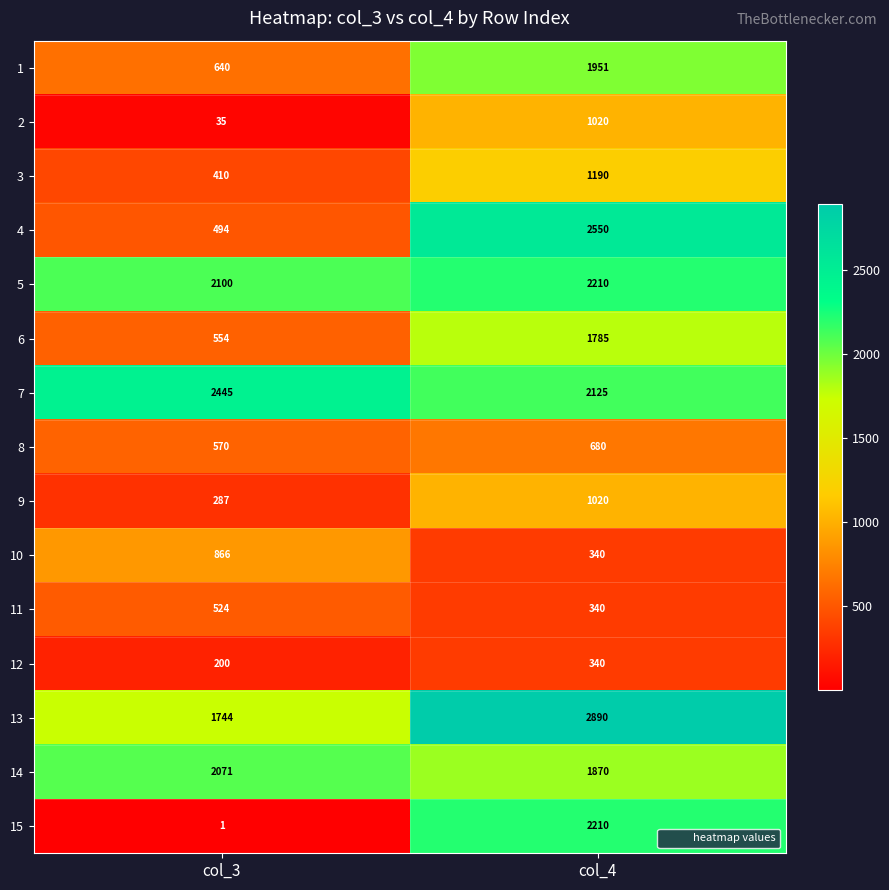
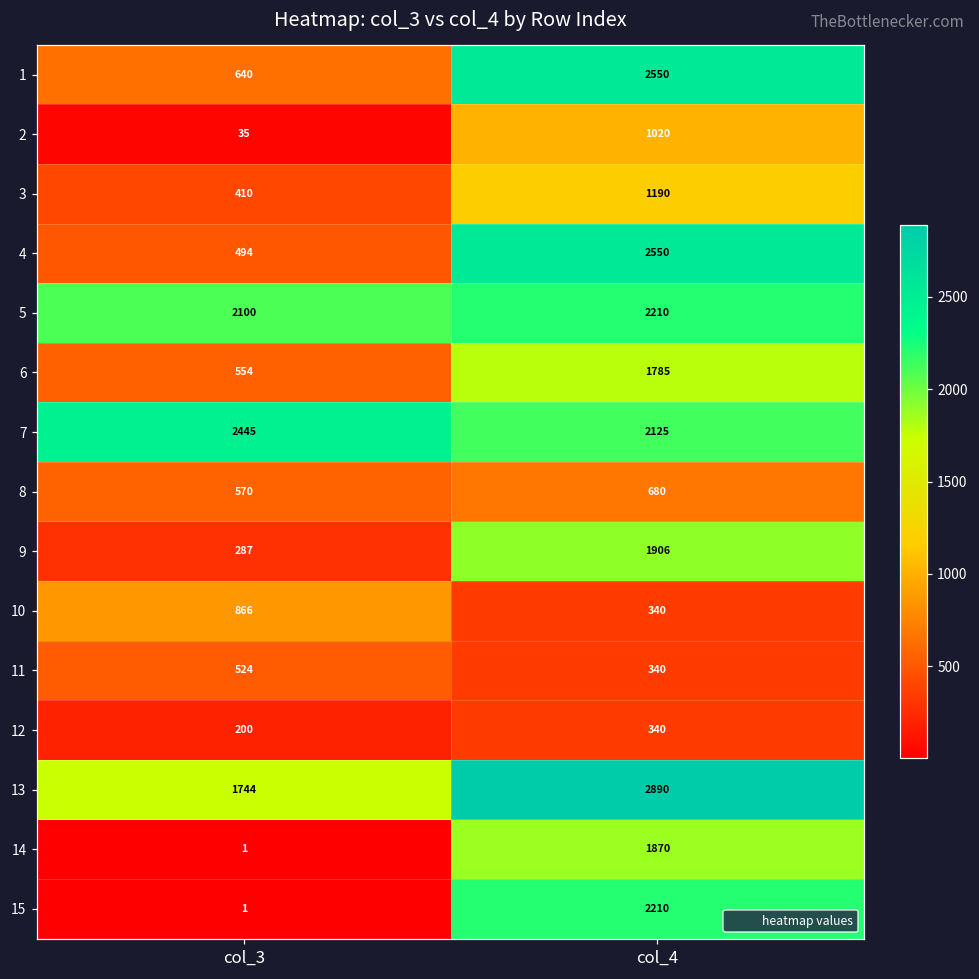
1, col_4: 1951 -> 2550
9, col_4: 1020 -> 1906
14, col_3: 2071 -> 1
